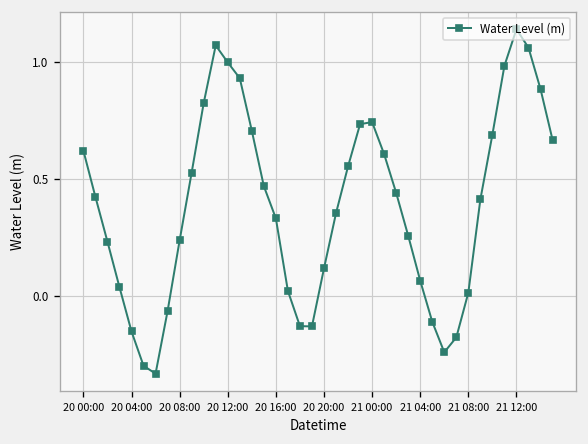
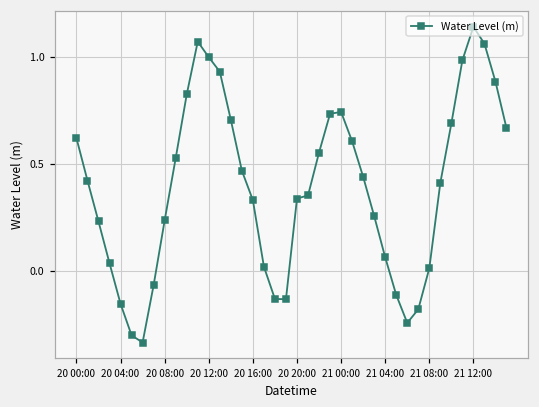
20 20:00: 0.12 -> 0.34
